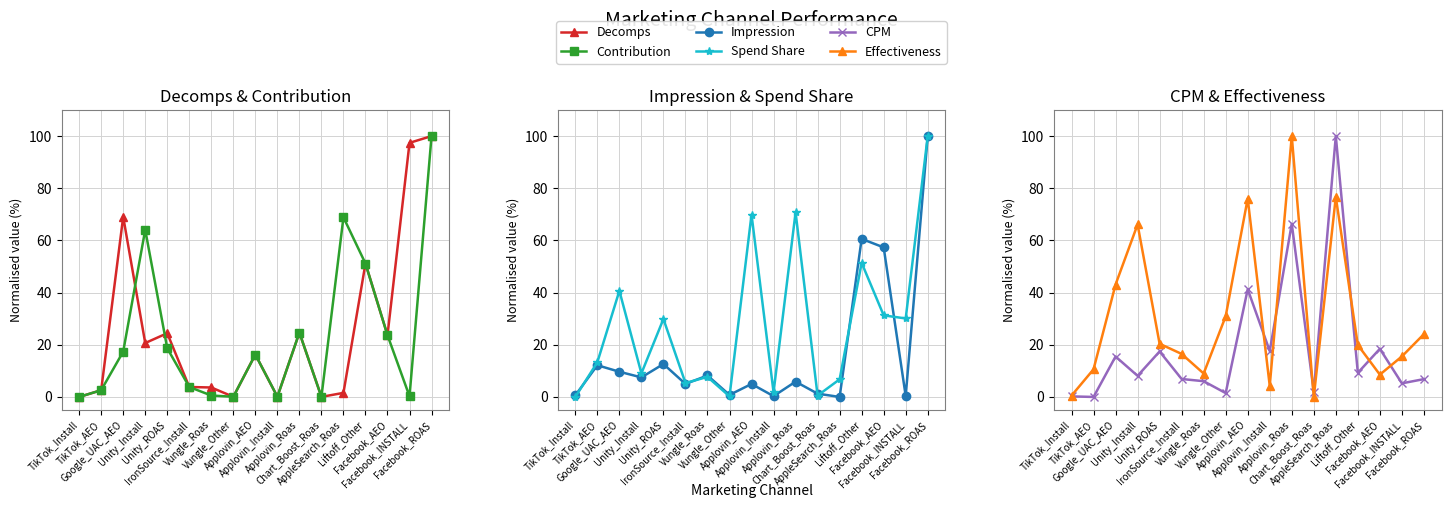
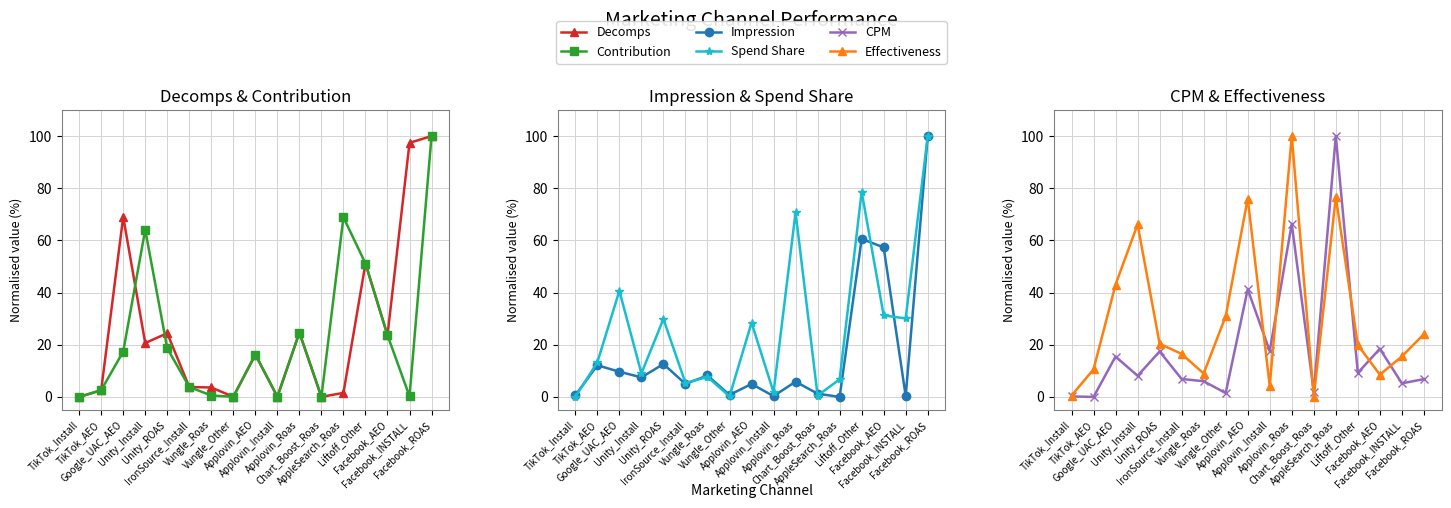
Impression & Spend Share, Spend Share, Applovin_AEO: 70 -> 28
Impression & Spend Share, Spend Share, Liftoff_Other: 51 -> 79
